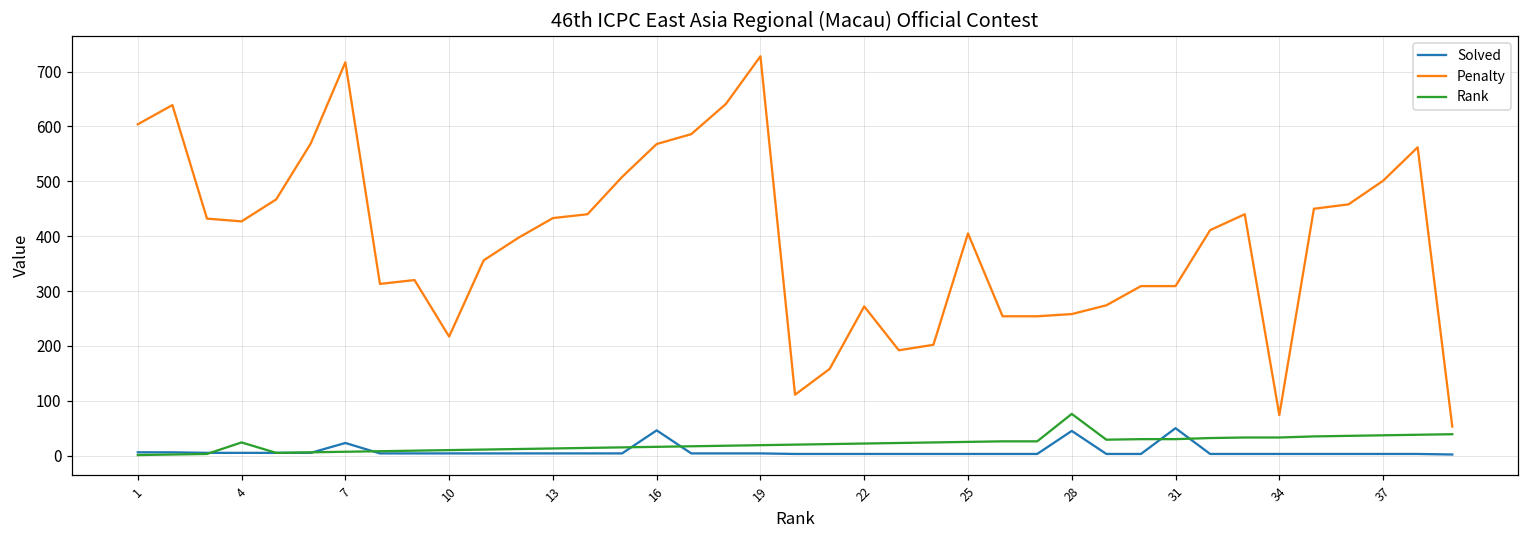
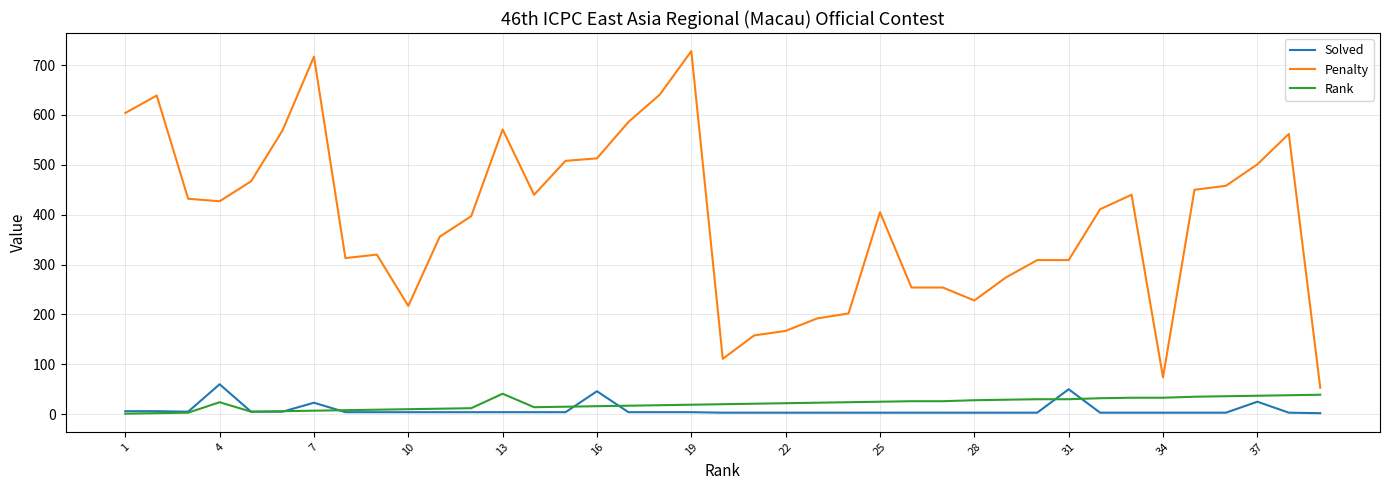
Solved, 4: 10 -> 60
Penalty, 13: 430 -> 570
Rank, 13: 10 -> 40
Penalty, 16: 570 -> 510
Penalty, 22: 270 -> 170
Solved, 28: 50 -> 0
Penalty, 28: 260 -> 230
Rank, 28: 80 -> 30
Solved, 37: 0 -> 30
